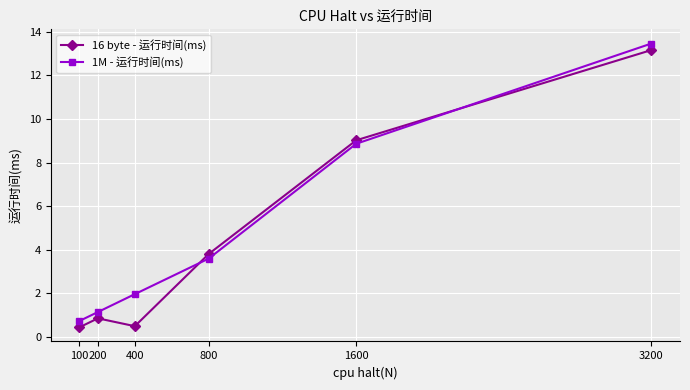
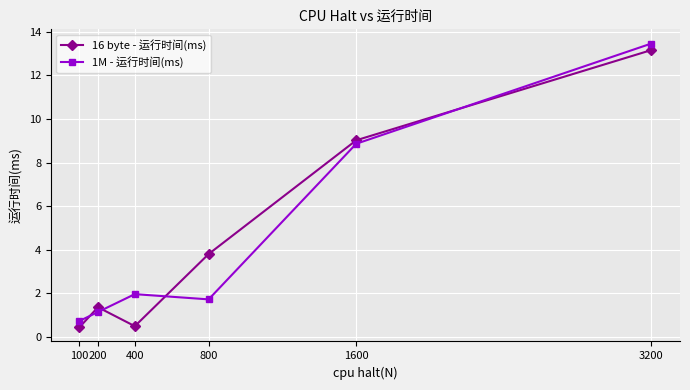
16 byte - 运行时间(ms), 200: 0.9 -> 1.4
1M - 运行时间(ms), 800: 3.6 -> 1.7
